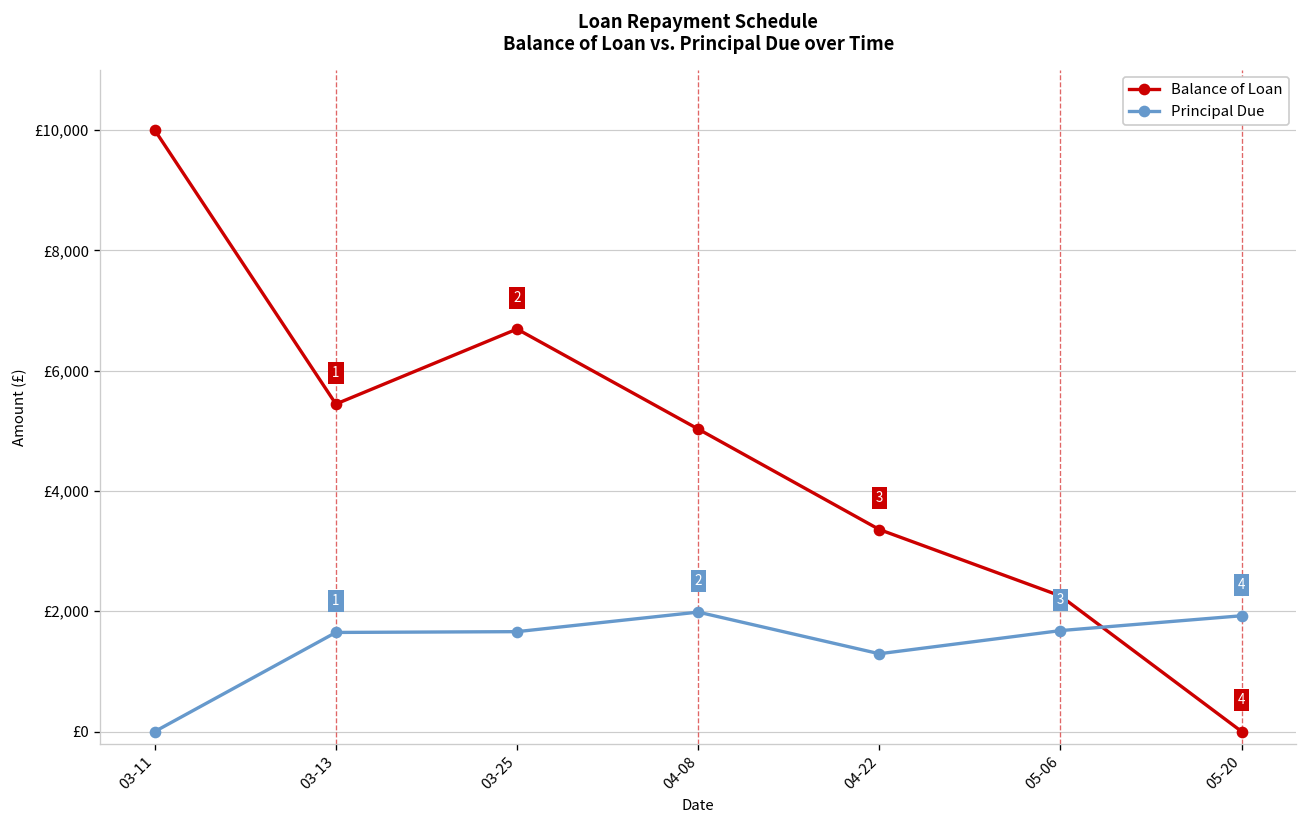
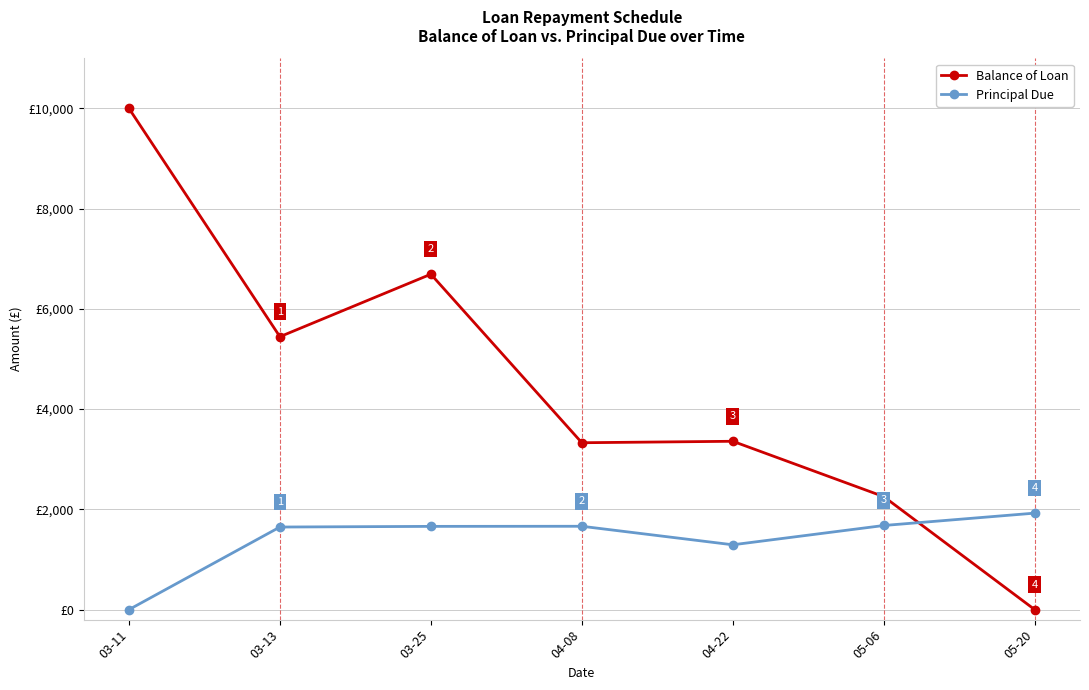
Balance of Loan, 04-08: £5,000 -> £3,300
Principal Due, 04-08: £2,000 -> £1,700
